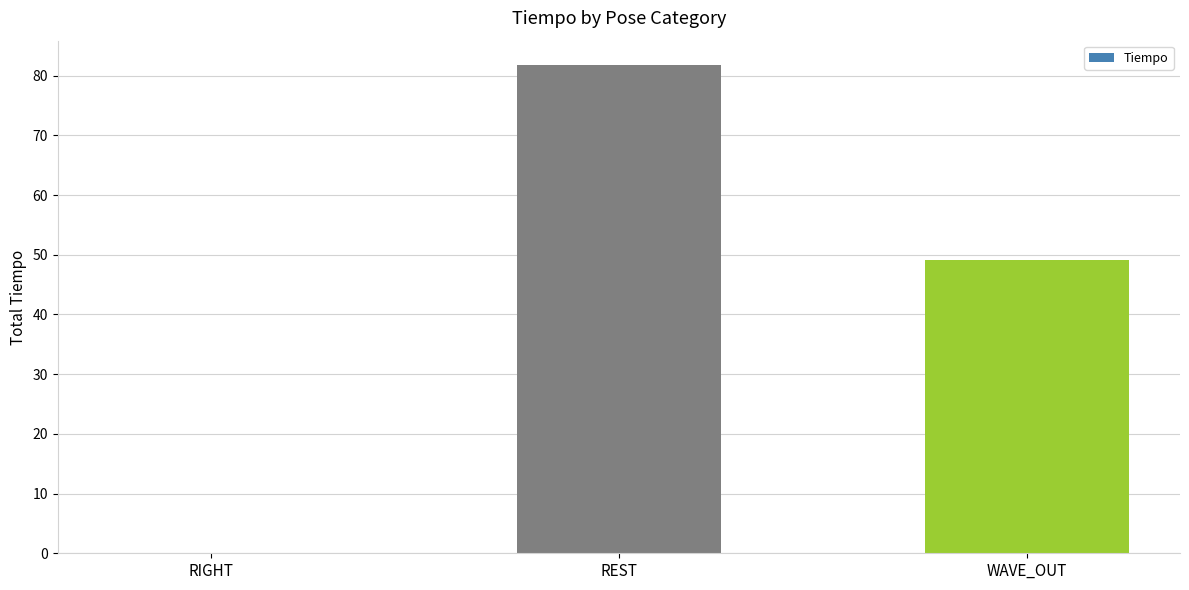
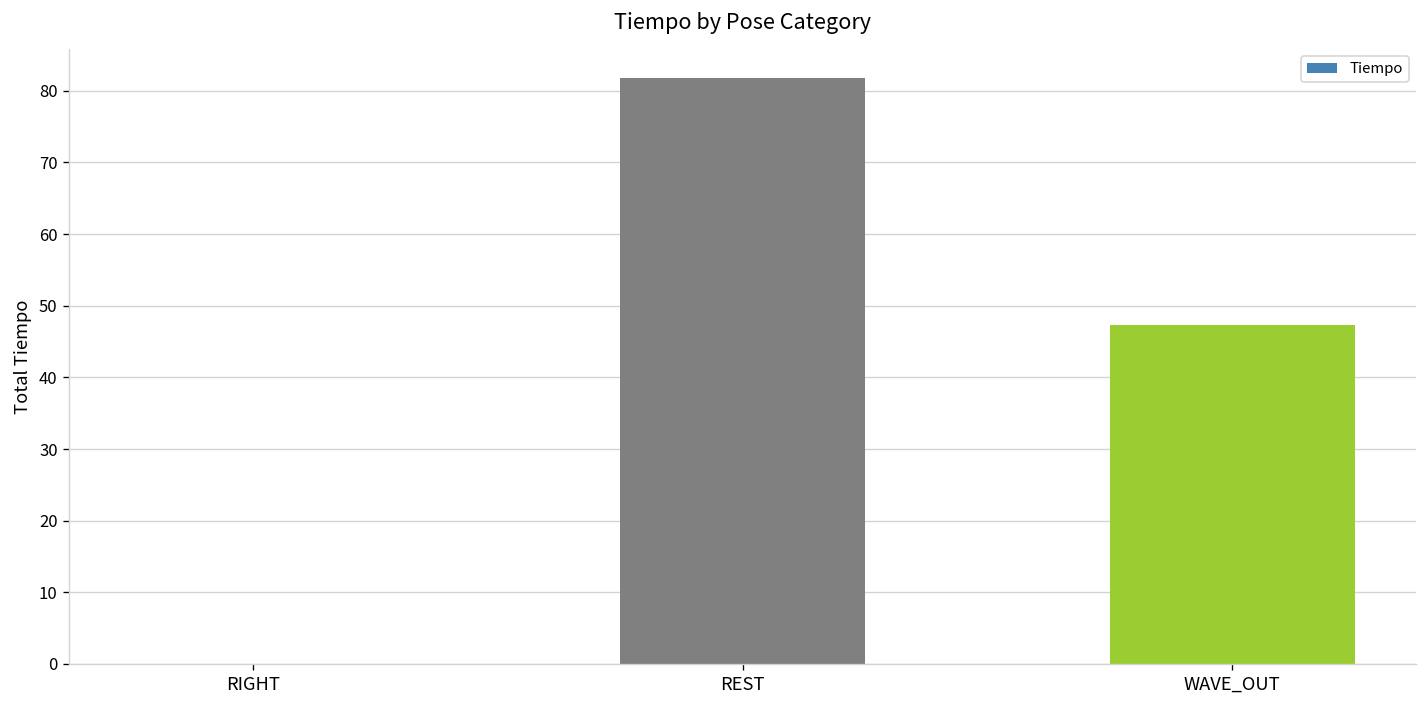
WAVE_OUT: 49 -> 47
